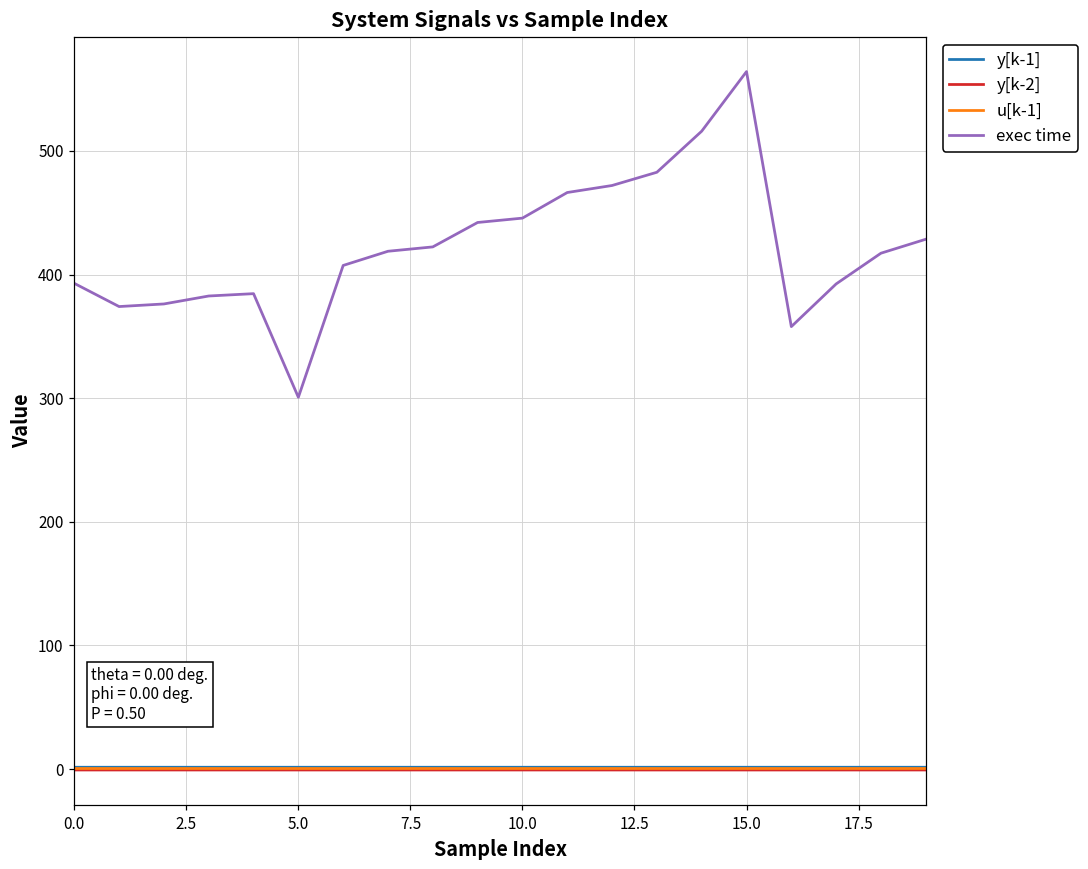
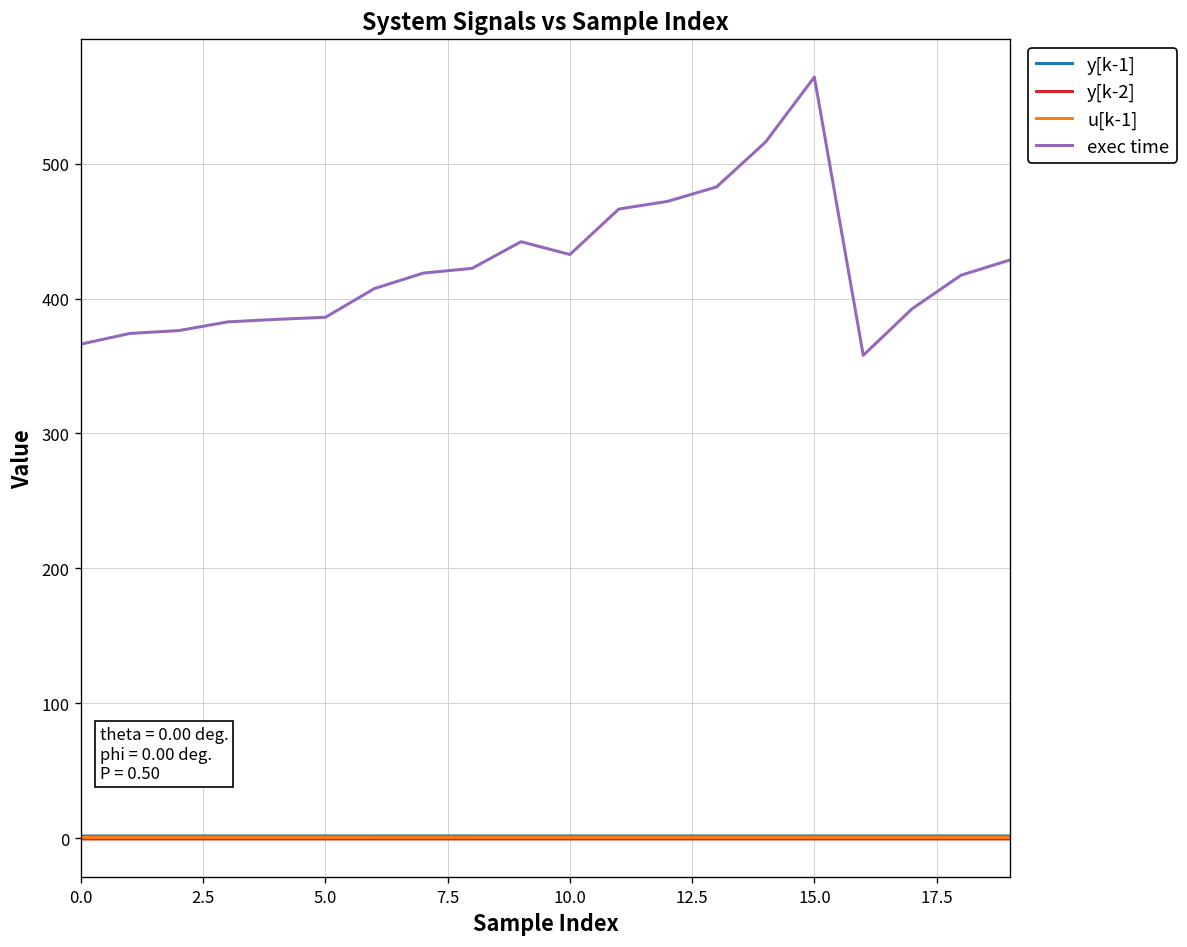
exec time, 0.0: 393 -> 366
exec time, 5.0: 301 -> 386
exec time, 10.0: 446 -> 433
